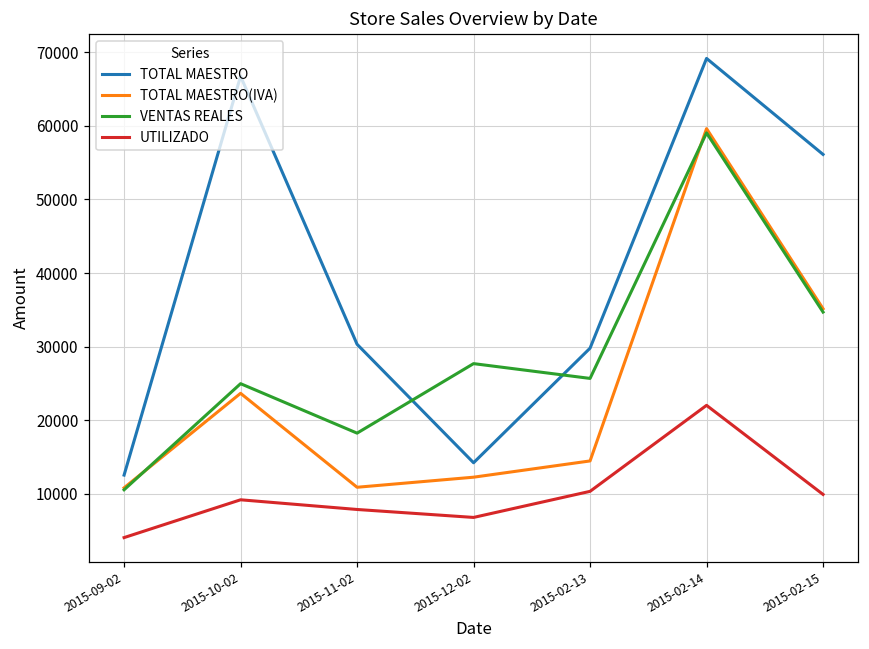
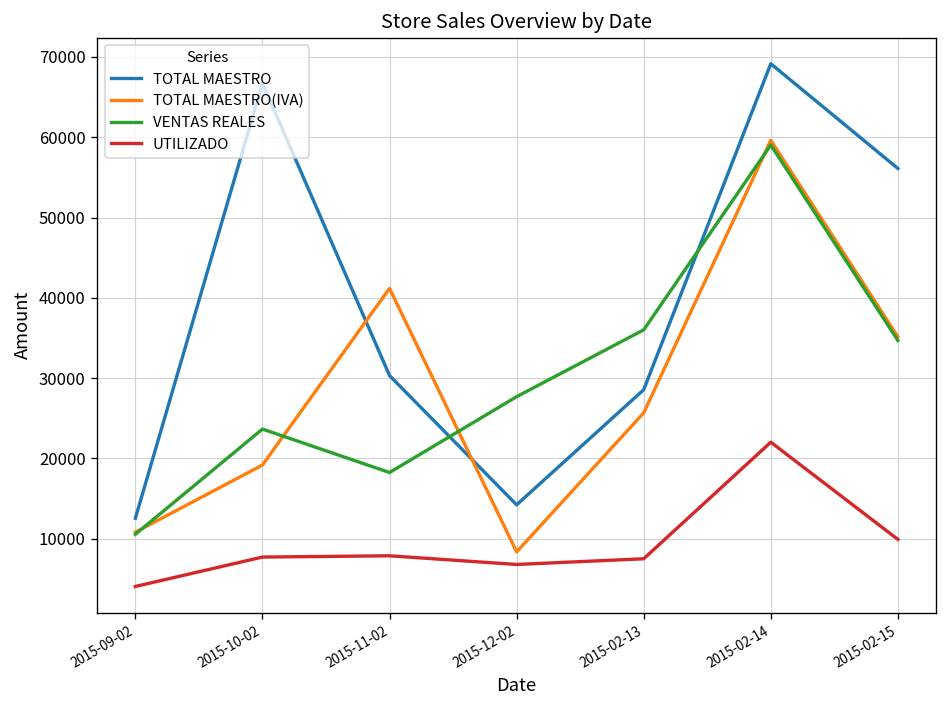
TOTAL MAESTRO(IVA), 2015-10-02: 24000 -> 19000
VENTAS REALES, 2015-10-02: 25000 -> 24000
UTILIZADO, 2015-10-02: 9000 -> 8000
TOTAL MAESTRO(IVA), 2015-11-02: 11000 -> 41000
TOTAL MAESTRO(IVA), 2015-12-02: 12000 -> 8000
TOTAL MAESTRO, 2015-02-13: 30000 -> 29000
TOTAL MAESTRO(IVA), 2015-02-13: 14000 -> 26000
VENTAS REALES, 2015-02-13: 26000 -> 36000
UTILIZADO, 2015-02-13: 10000 -> 8000
